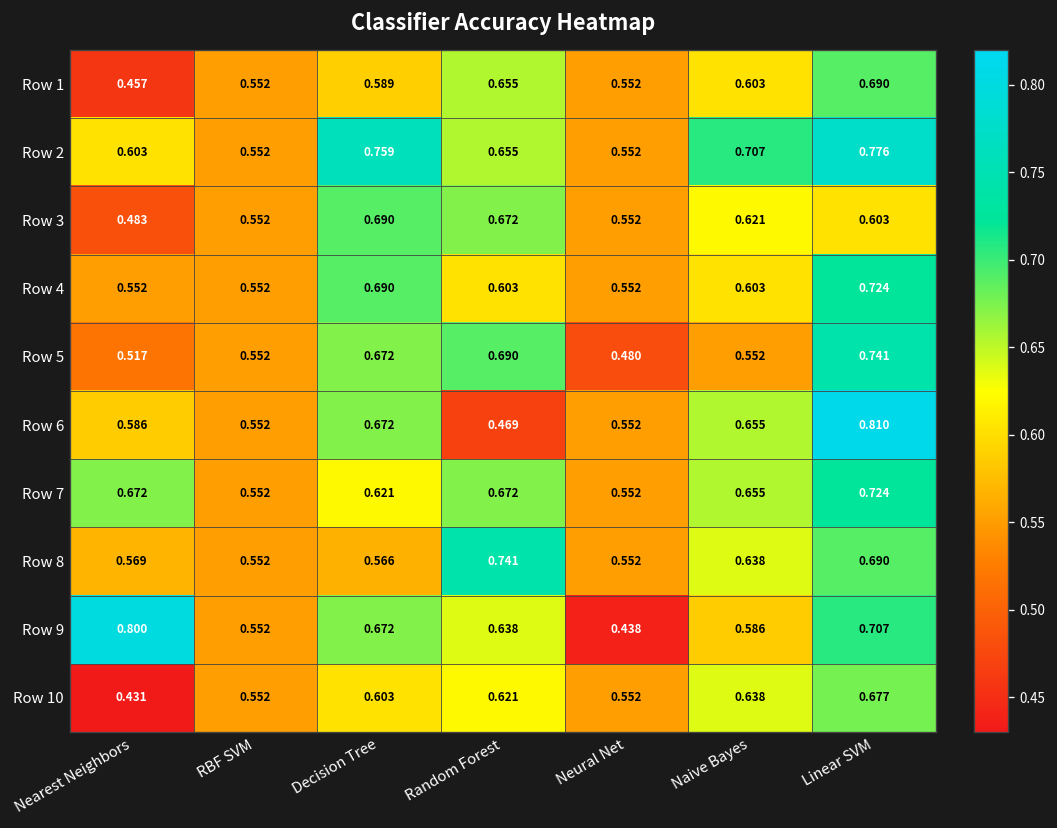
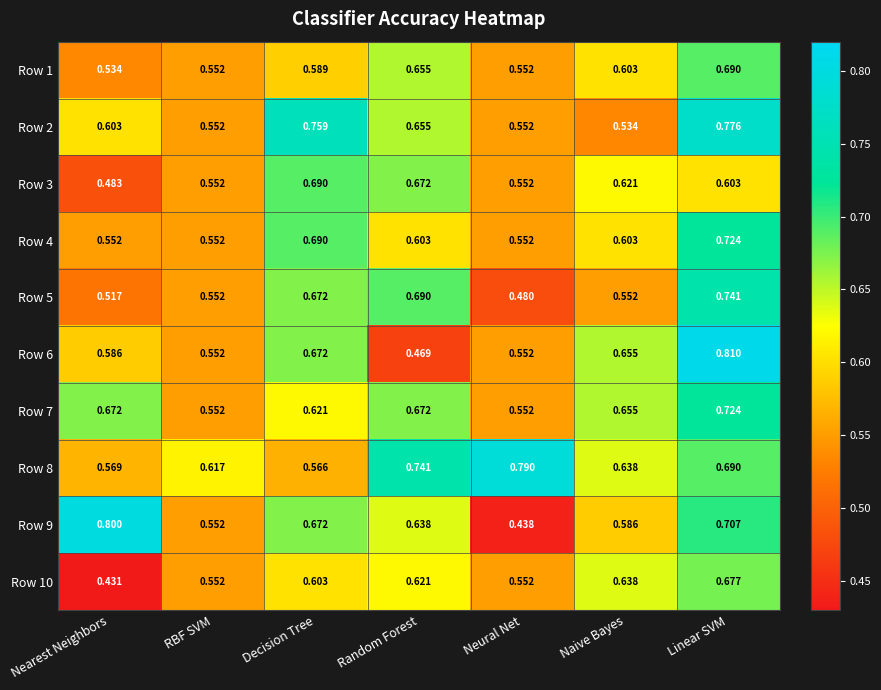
Row 1, Nearest Neighbors: 0.457 -> 0.534
Row 2, Naive Bayes: 0.707 -> 0.534
Row 8, RBF SVM: 0.552 -> 0.617
Row 8, Neural Net: 0.552 -> 0.790
